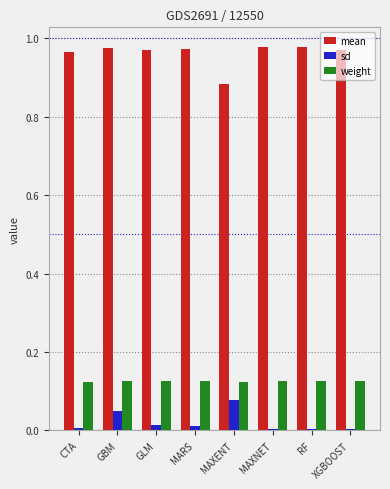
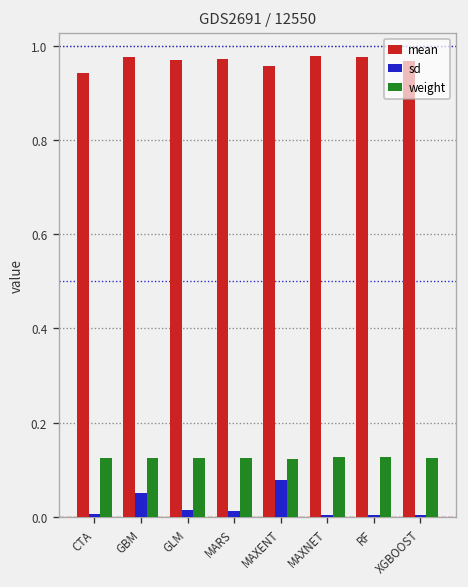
mean, CTA: 0.96 -> 0.94
mean, MAXENT: 0.88 -> 0.96
